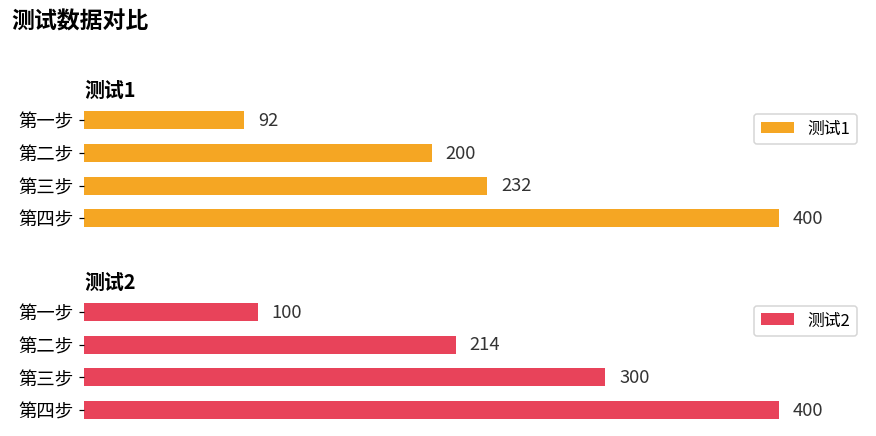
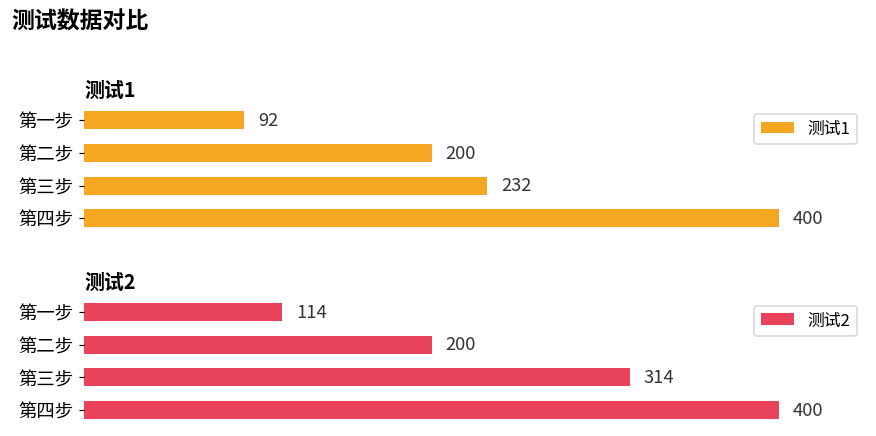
测试2, 第一步: 100 -> 114
测试2, 第二步: 214 -> 200
测试2, 第三步: 300 -> 314
